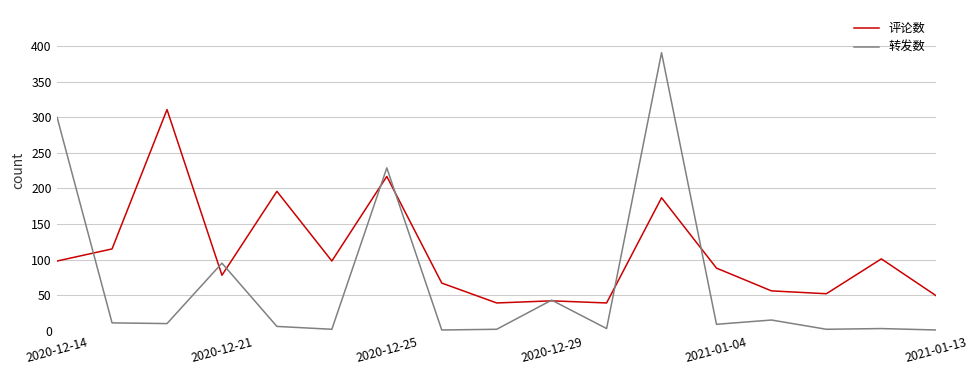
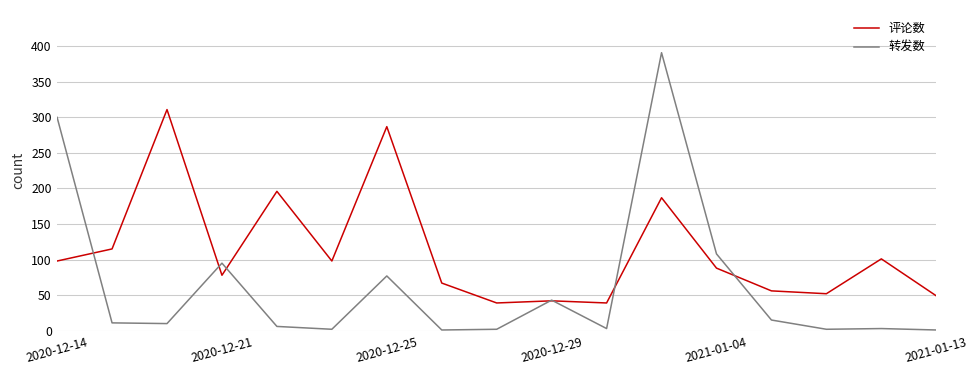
评论数, 2020-12-25: 220 -> 290
转发数, 2020-12-25: 230 -> 80
转发数, 2021-01-04: 10 -> 110
